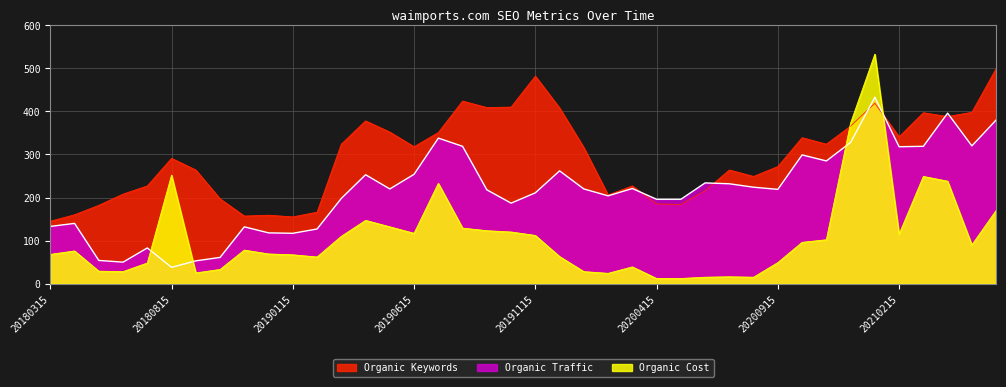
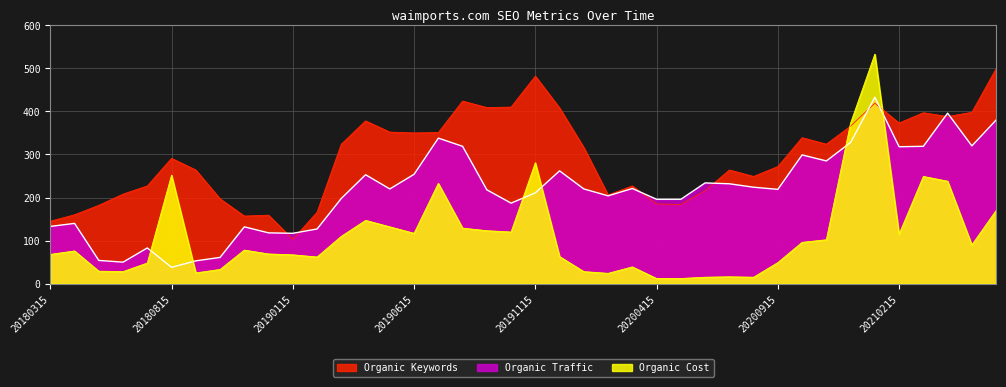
Organic Keywords, 20190115: 160 -> 100
Organic Keywords, 20190615: 320 -> 350
Organic Cost, 20191115: 110 -> 280
Organic Keywords, 20210215: 340 -> 370
